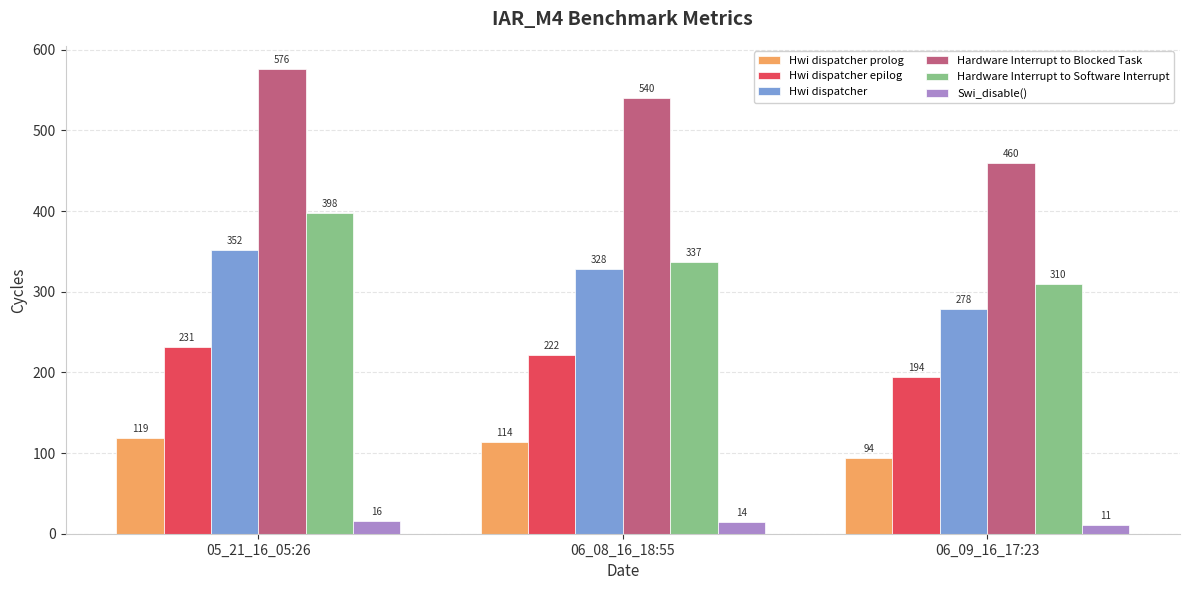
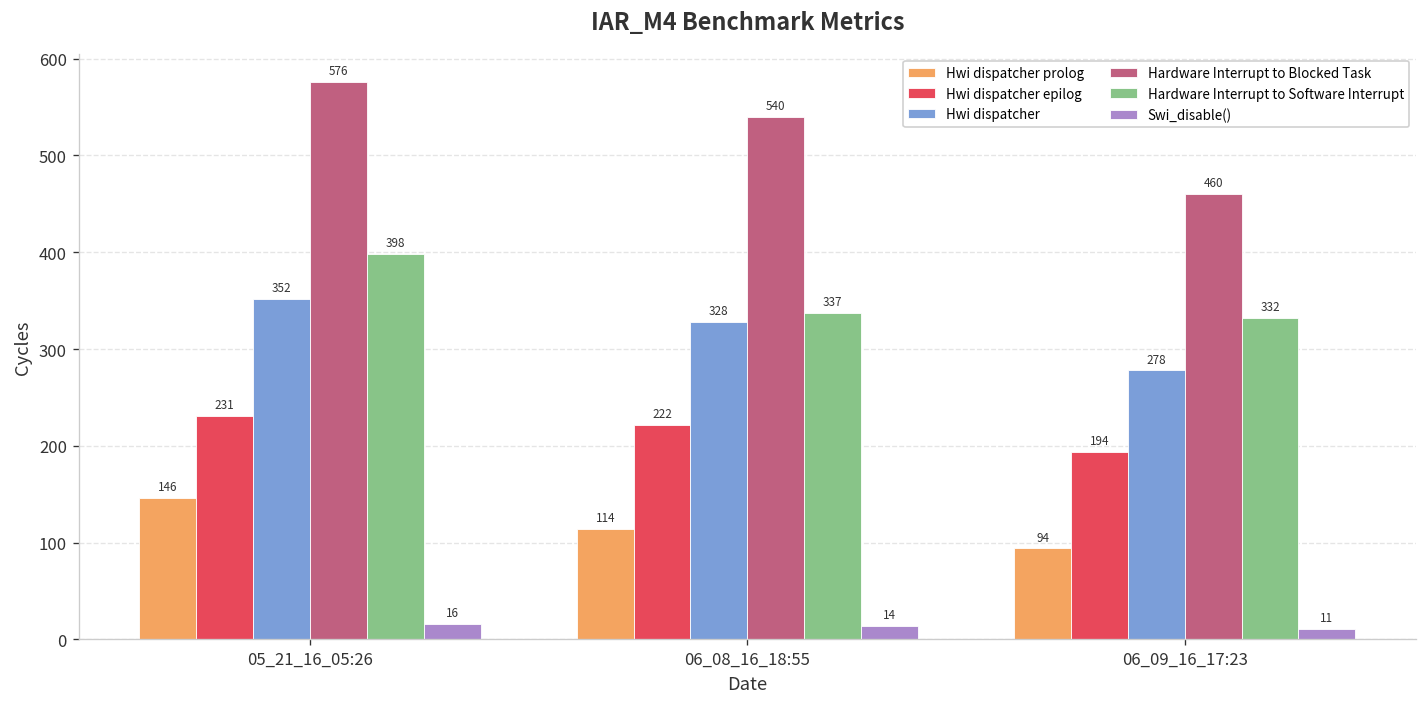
Hwi dispatcher prolog, 05_21_16_05:26: 119 -> 146
Hardware Interrupt to Software Interrupt, 06_09_16_17:23: 310 -> 332
